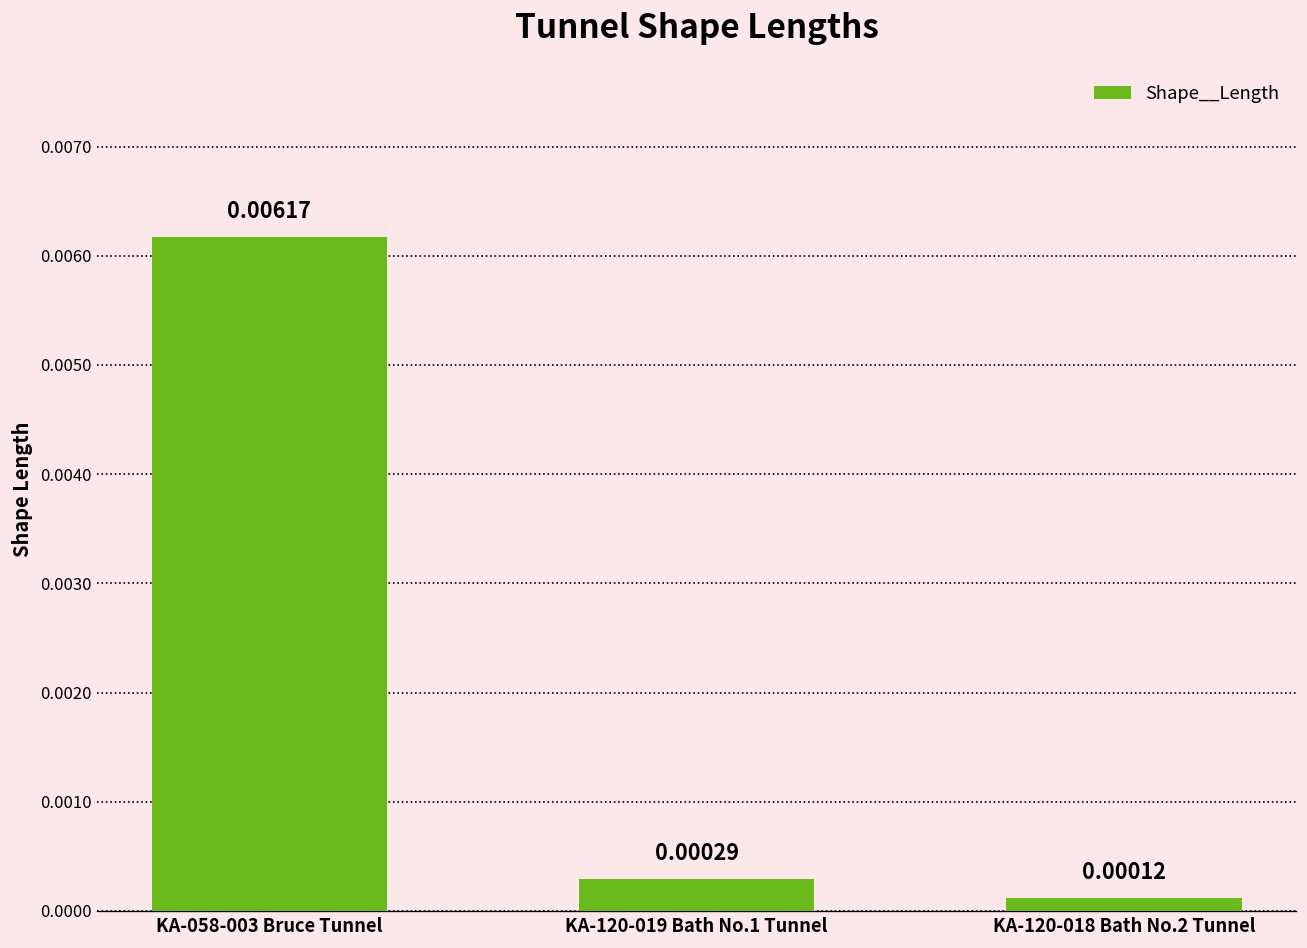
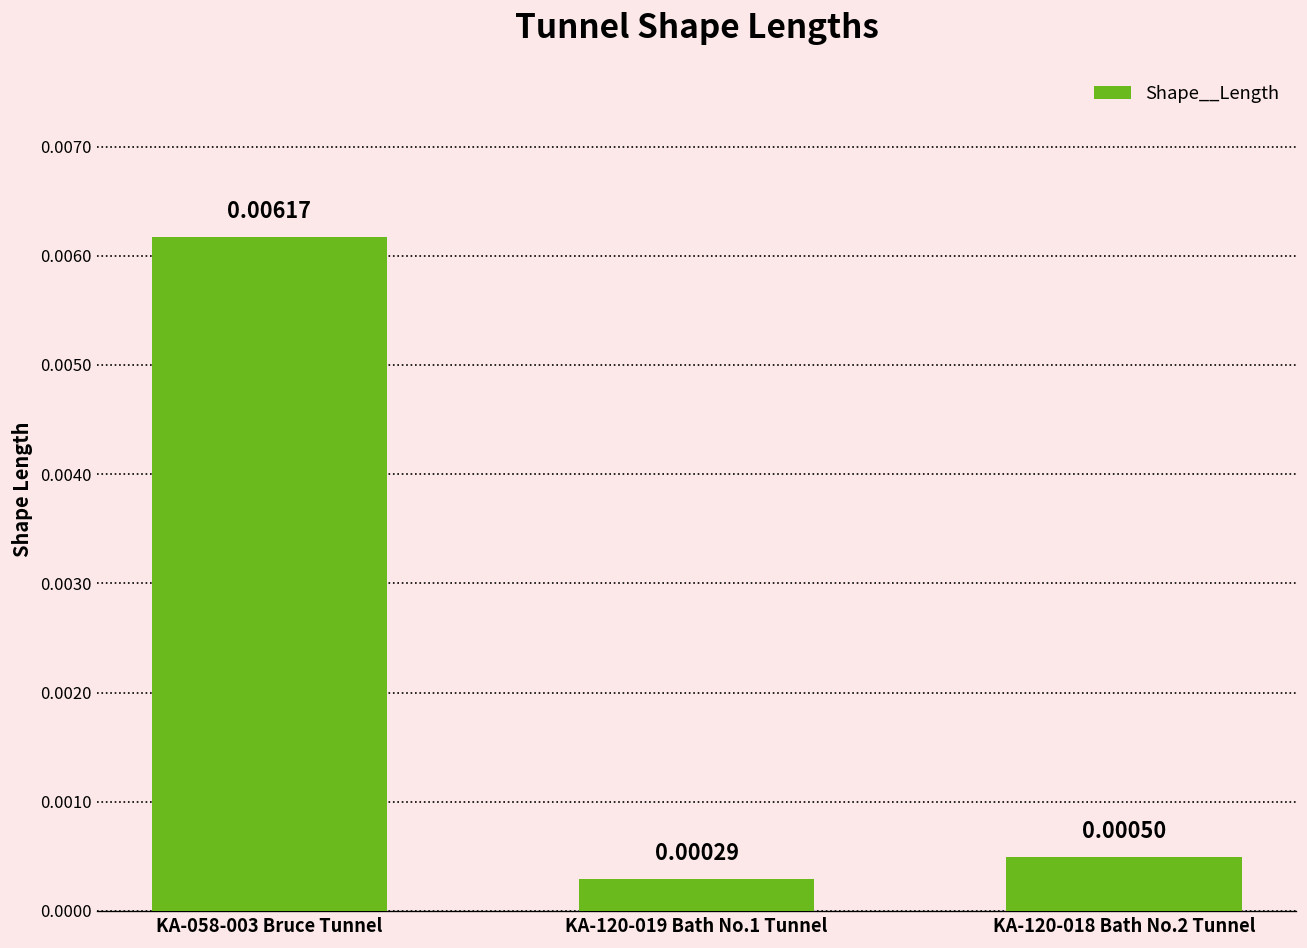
KA-120-018 Bath No.2 Tunnel: 0.00012 -> 0.00050
